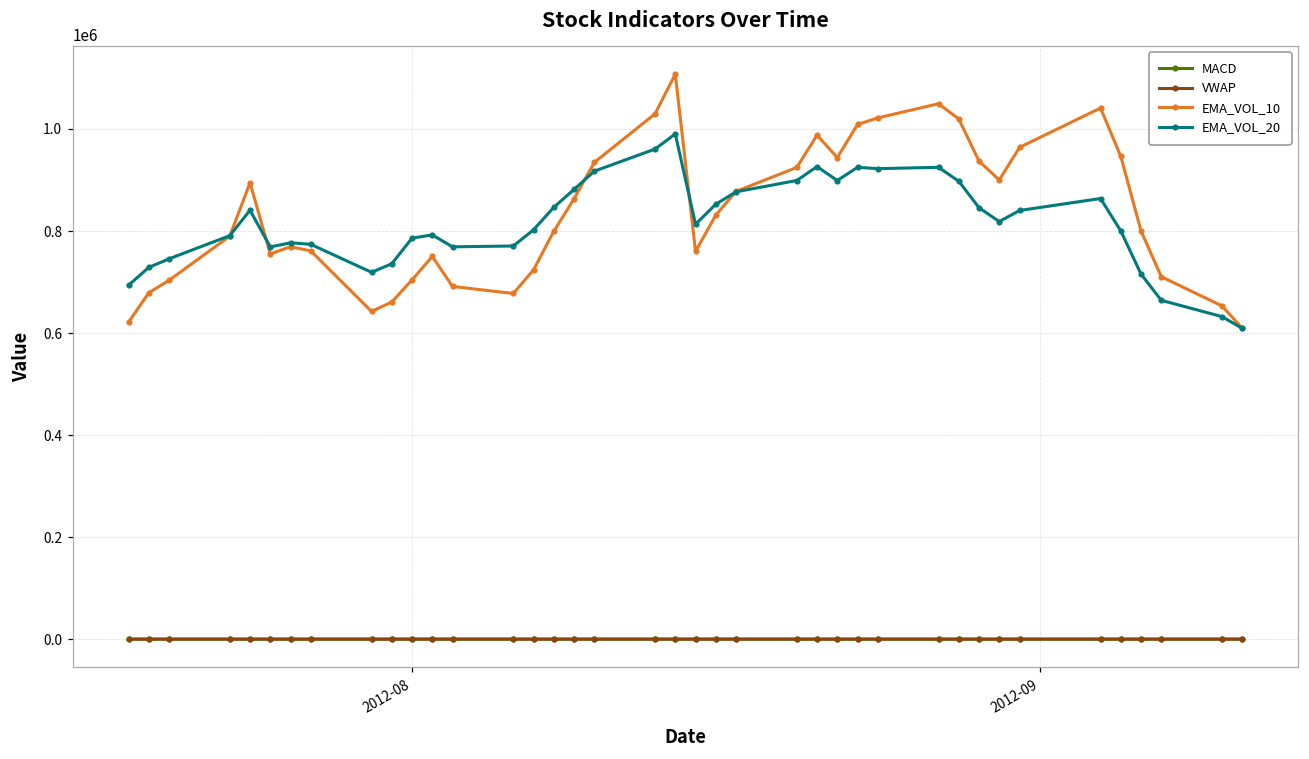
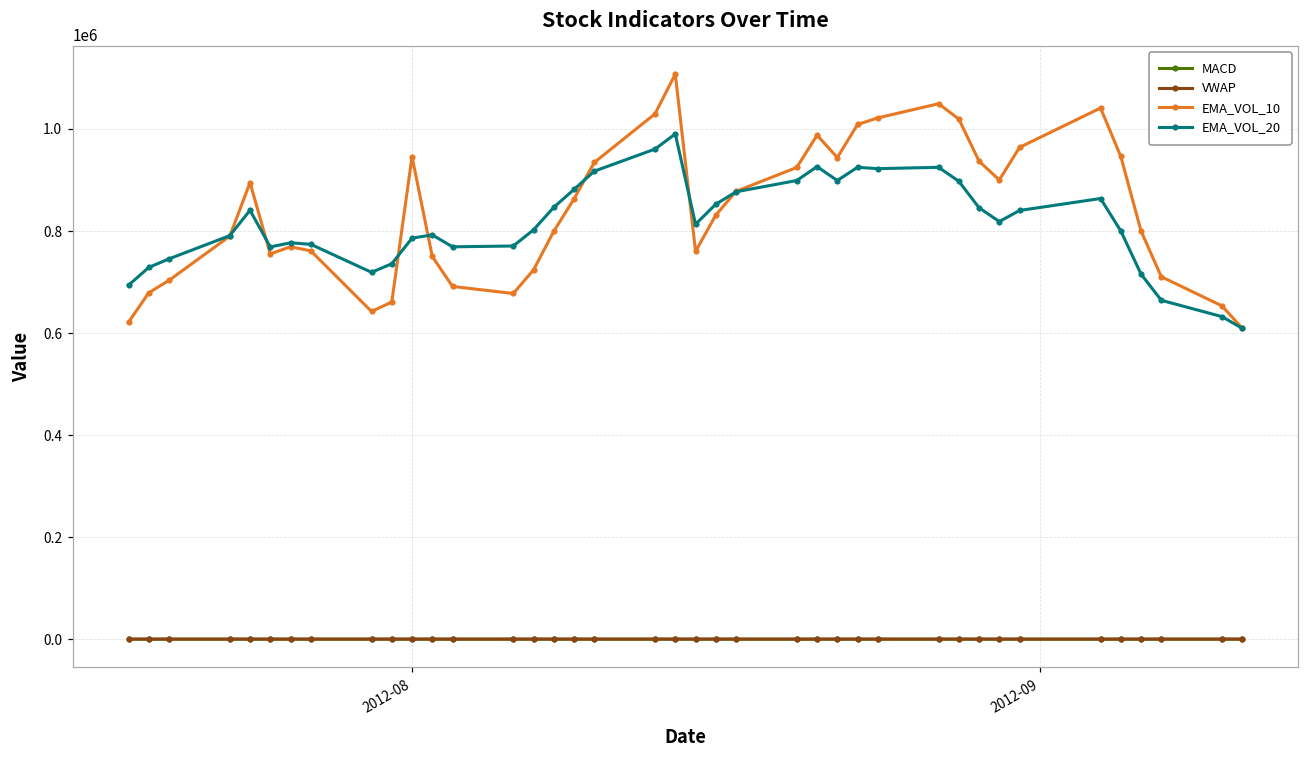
EMA_VOL_10, 2012-08: 700000 -> 950000
